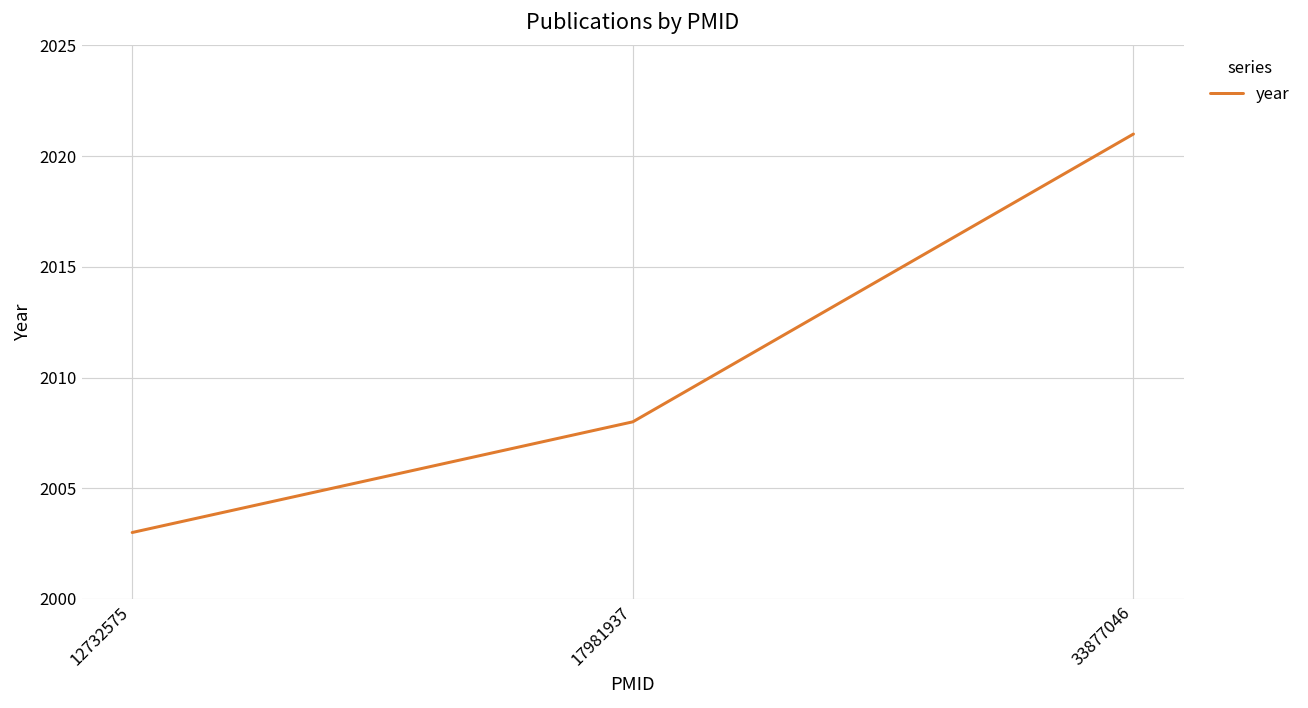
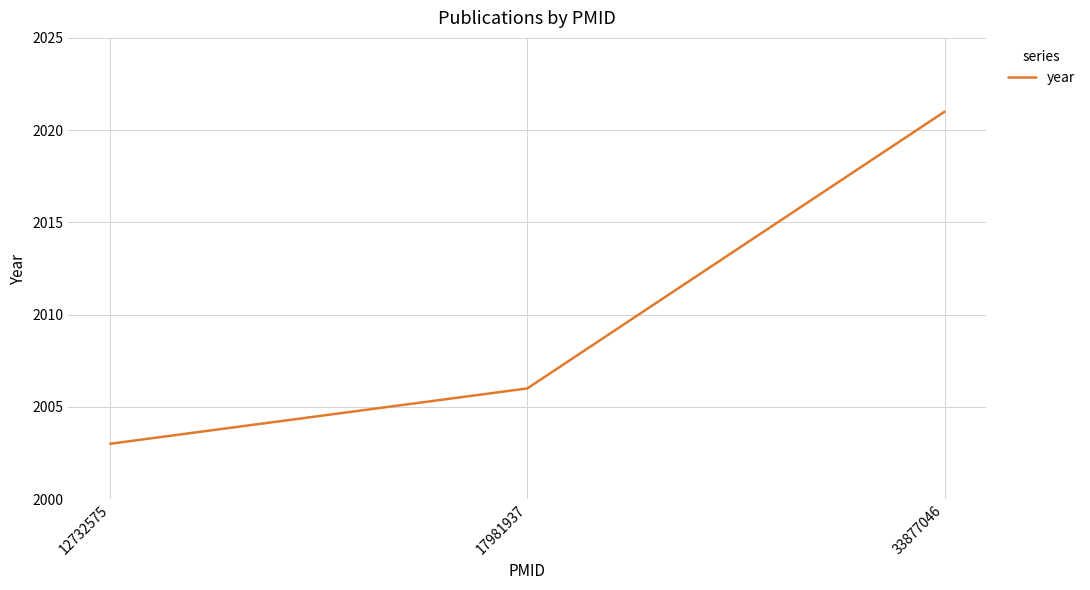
17981937: 2008 -> 2006
